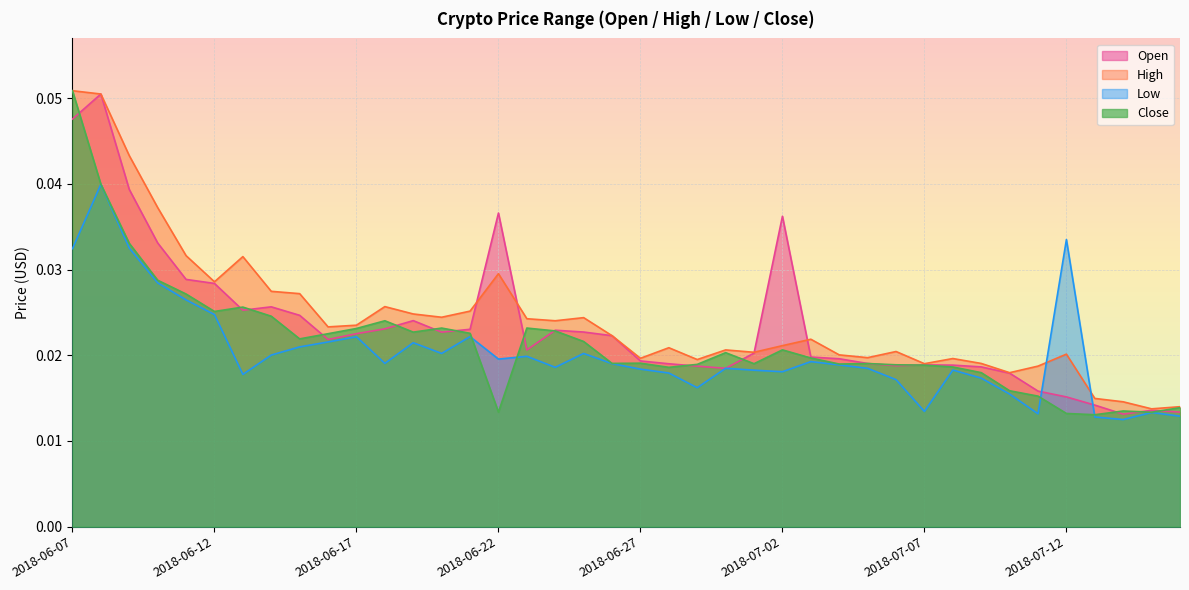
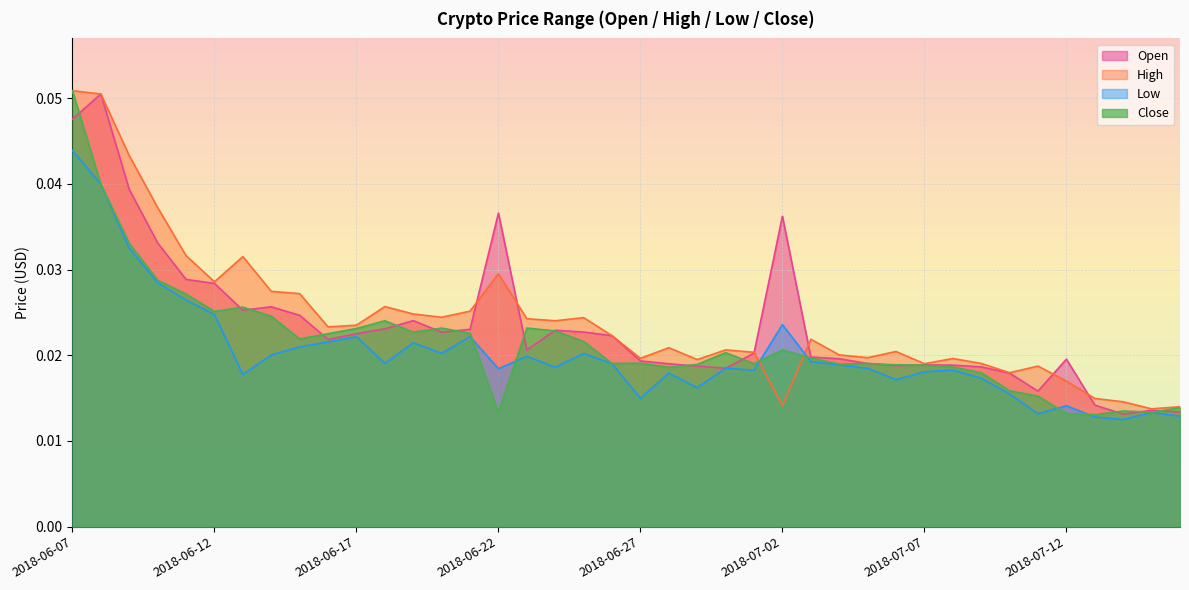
Low, 2018-06-07: 0.032 -> 0.044
Low, 2018-06-22: 0.020 -> 0.018
Low, 2018-06-27: 0.018 -> 0.015
High, 2018-07-02: 0.021 -> 0.014
Low, 2018-07-02: 0.018 -> 0.024
Low, 2018-07-07: 0.013 -> 0.018
Open, 2018-07-12: 0.015 -> 0.020
High, 2018-07-12: 0.020 -> 0.017
Low, 2018-07-12: 0.034 -> 0.014
